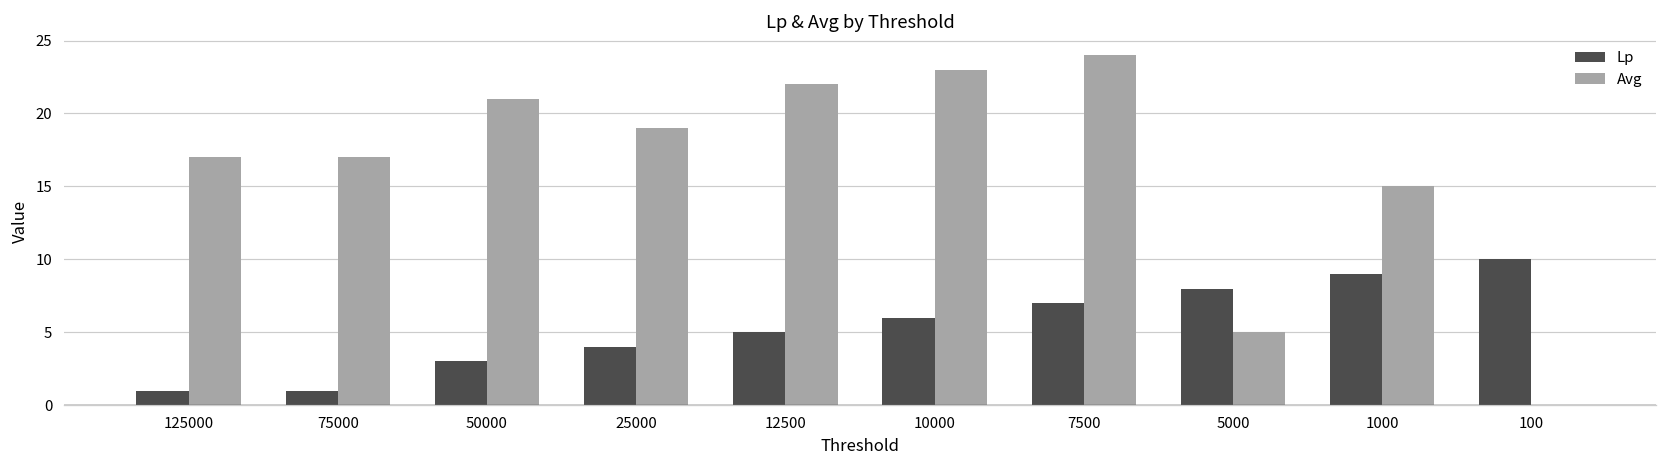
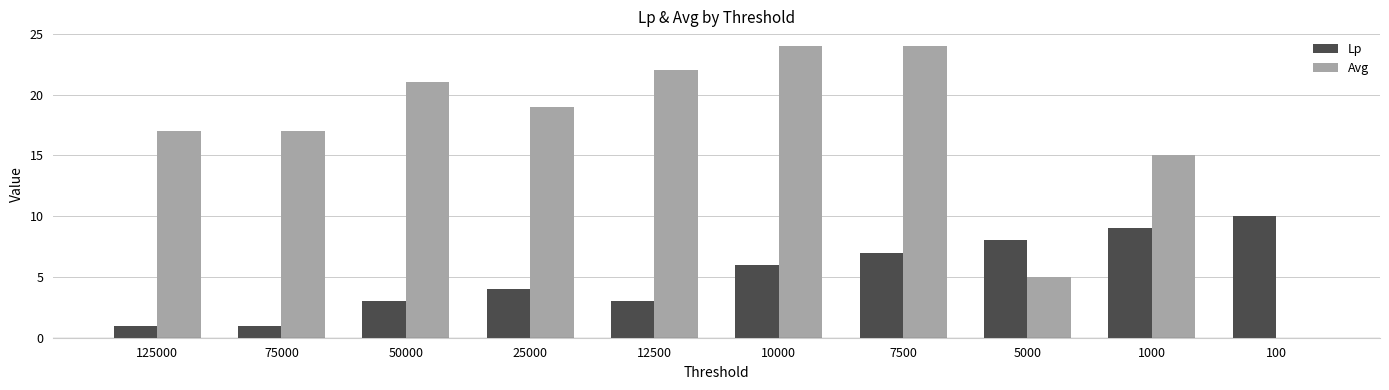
Lp, 12500: 5 -> 3
Avg, 10000: 23 -> 24
